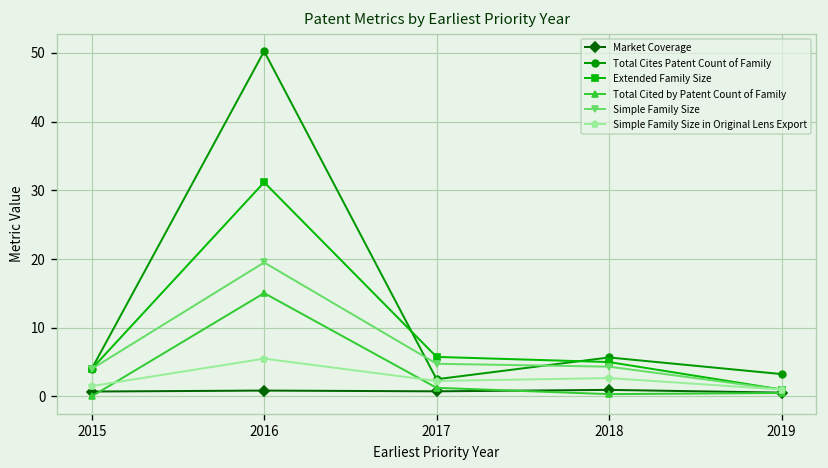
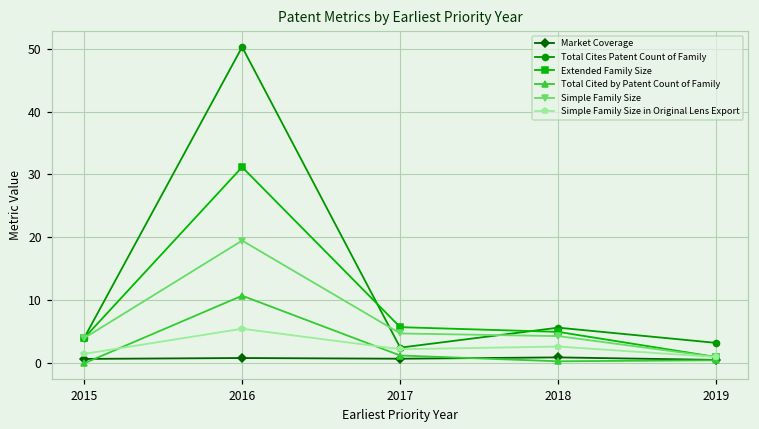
Total Cited by Patent Count of Family, 2016: 15 -> 11
